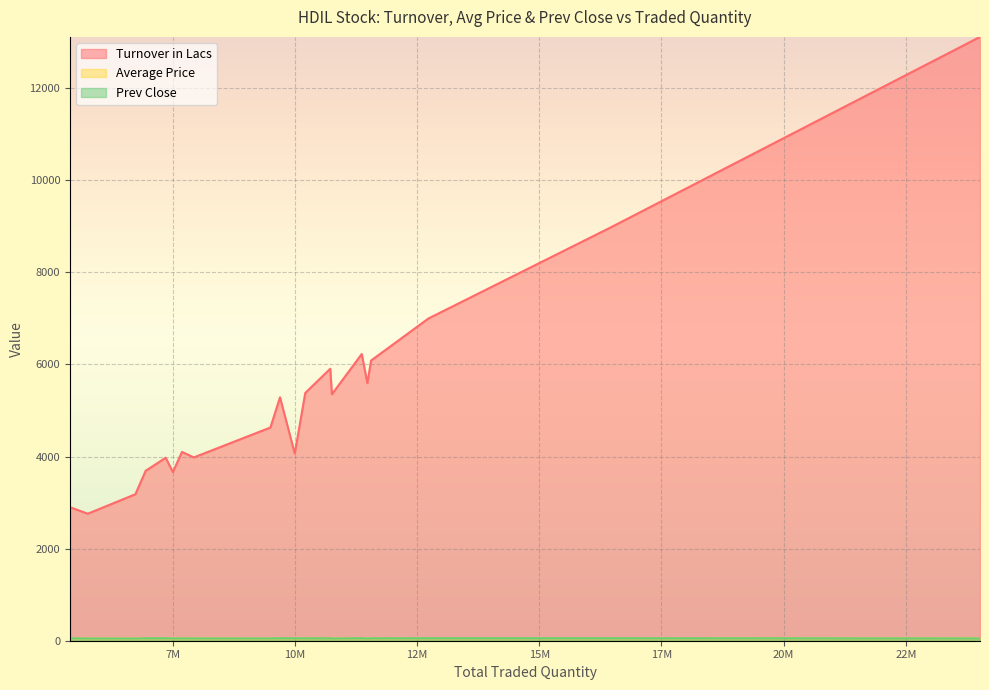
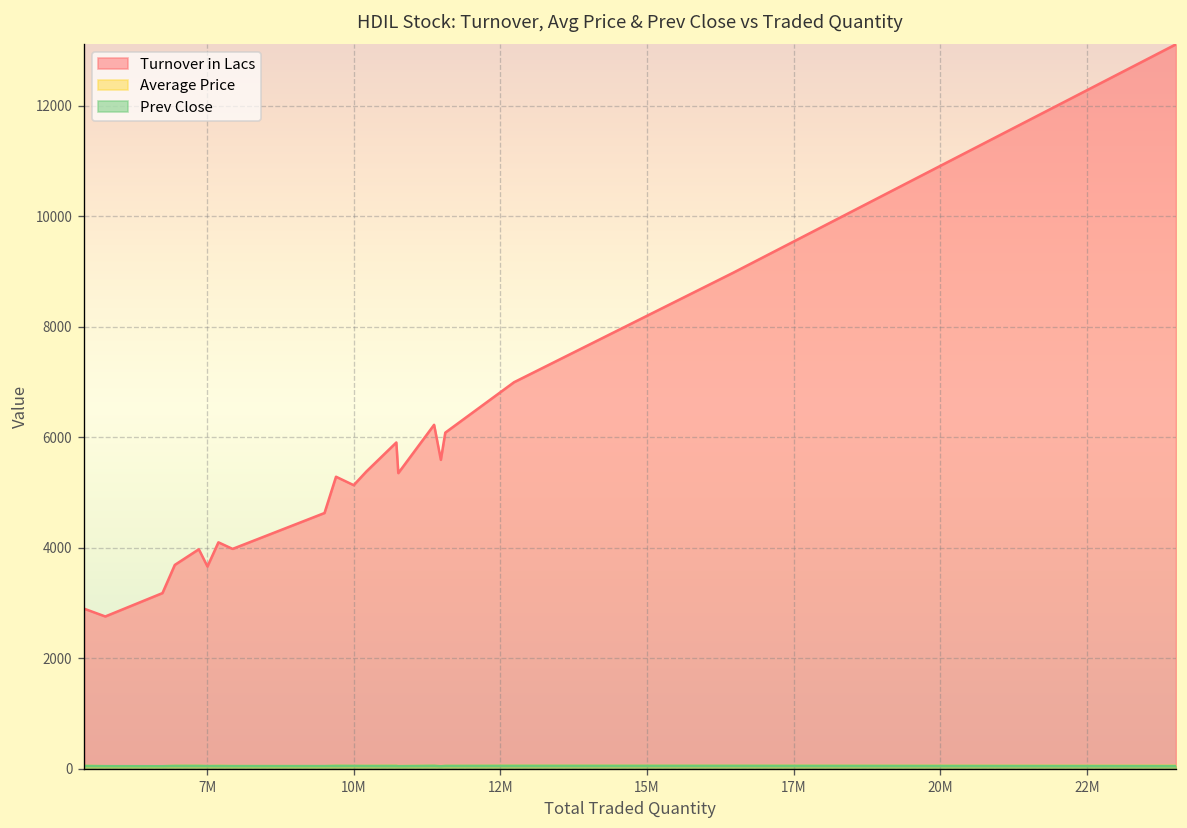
Turnover in Lacs, 10M: 4100 -> 5100
